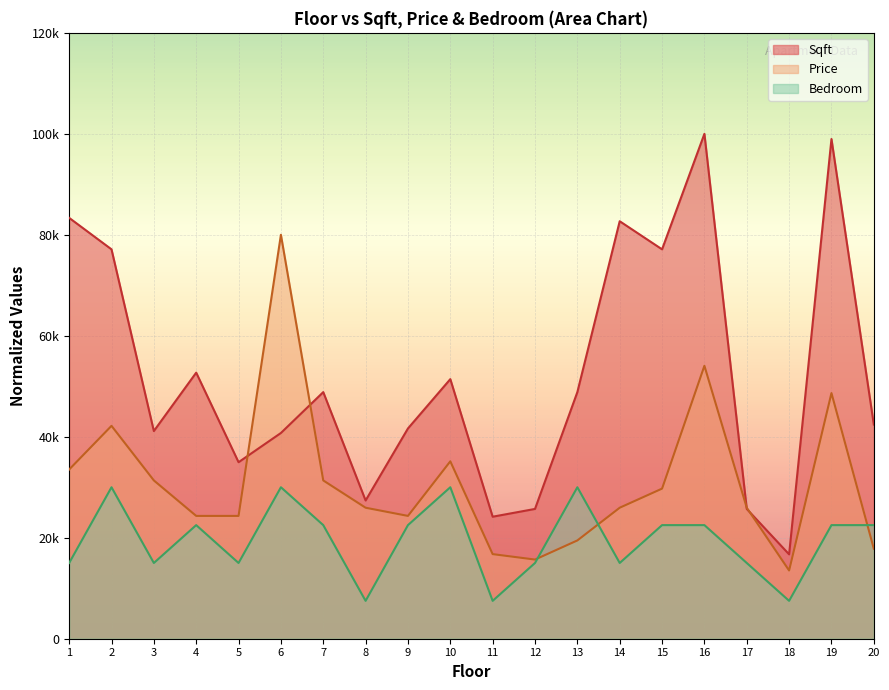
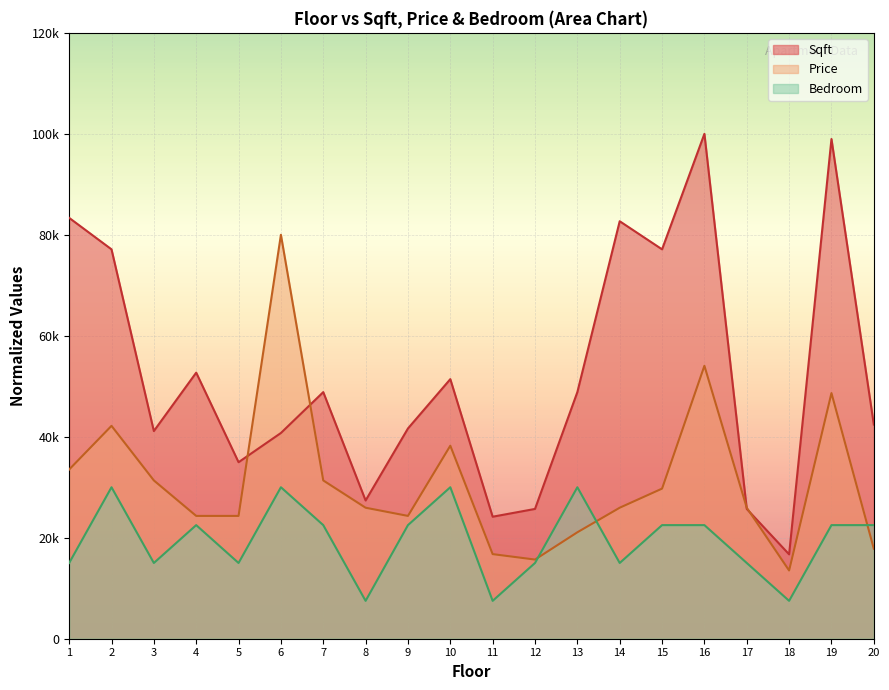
Price, 10: 35000 -> 38000
Price, 13: 19000 -> 21000
